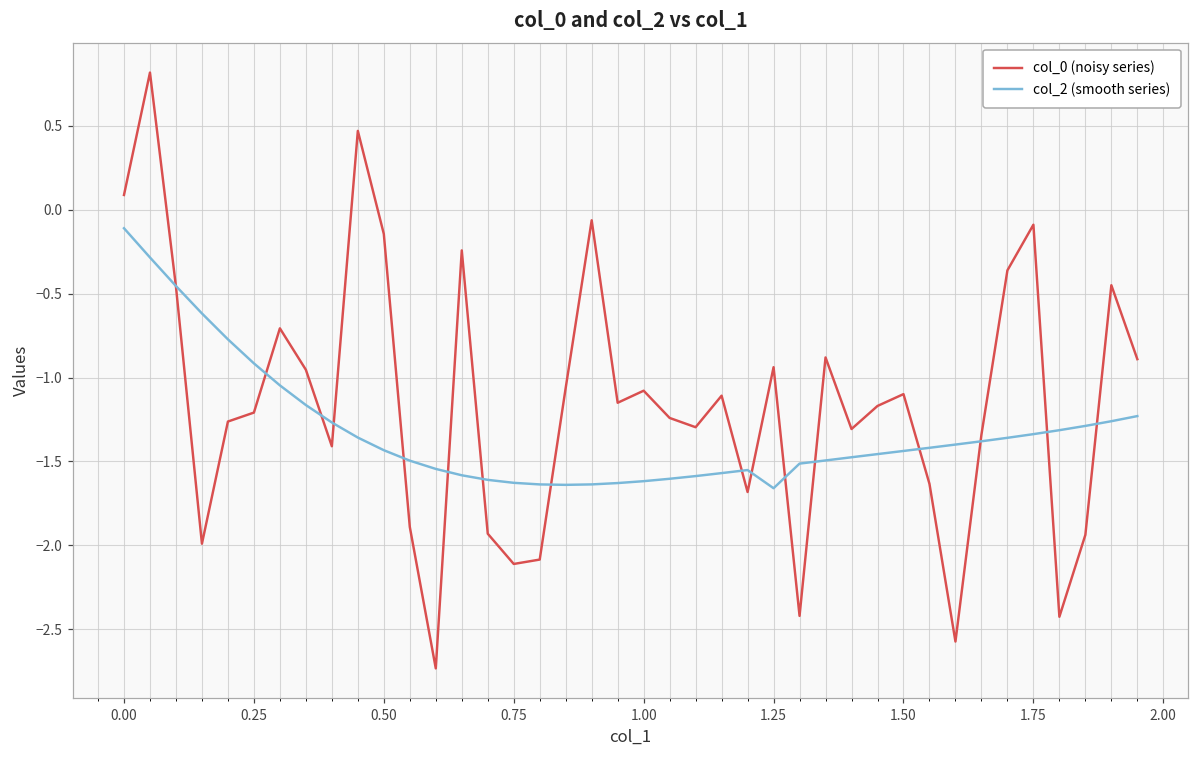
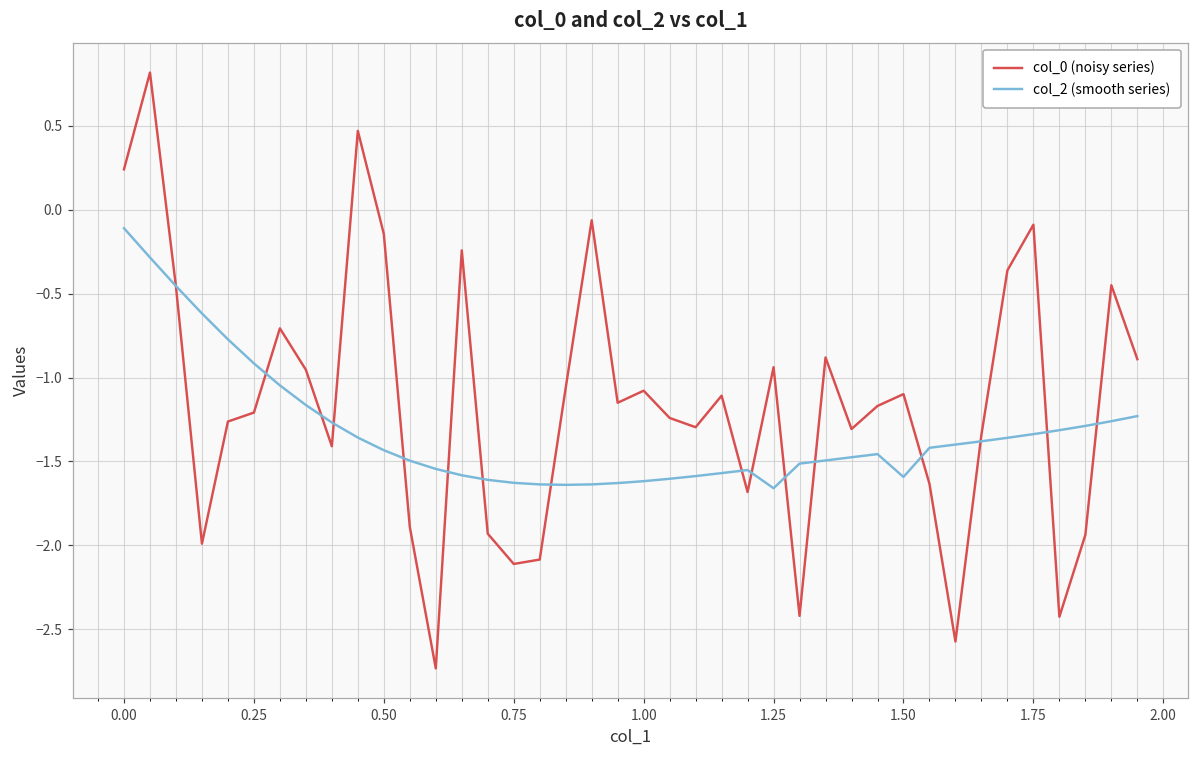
col_0 (noisy series), 0.00: 0.09 -> 0.24
col_2 (smooth series), 1.50: -1.44 -> -1.59
